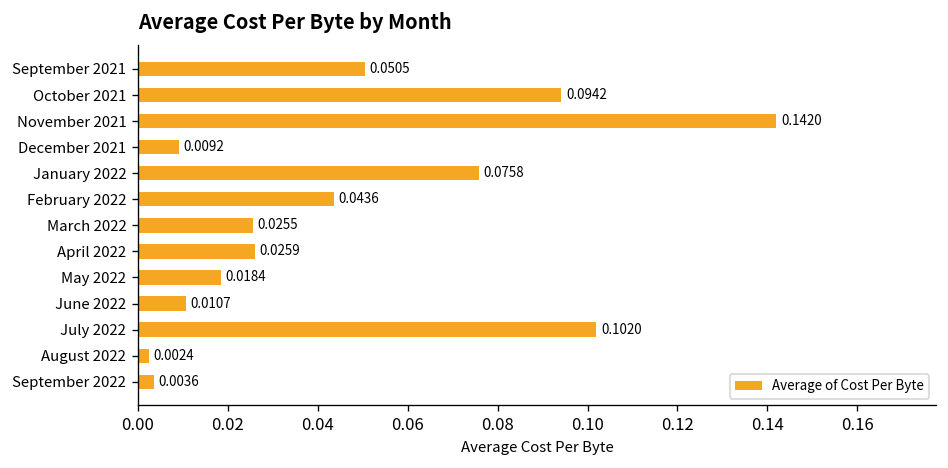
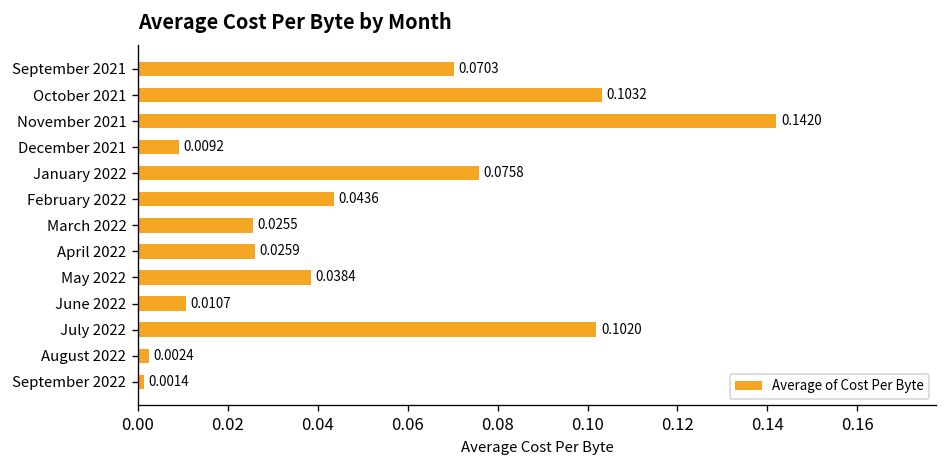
September 2021: 0.0505 -> 0.0703
October 2021: 0.0942 -> 0.1032
May 2022: 0.0184 -> 0.0384
September 2022: 0.0036 -> 0.0014
